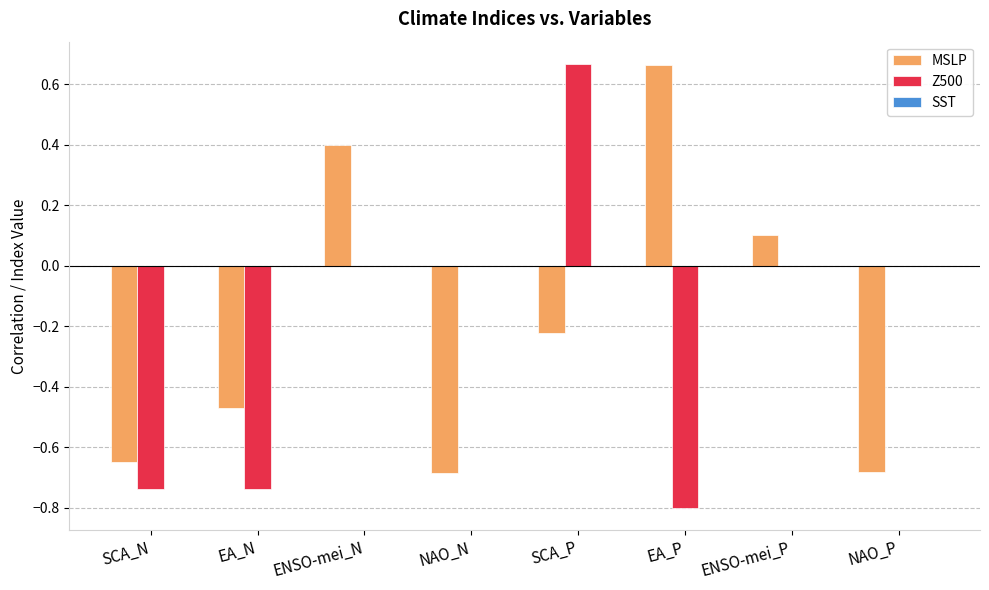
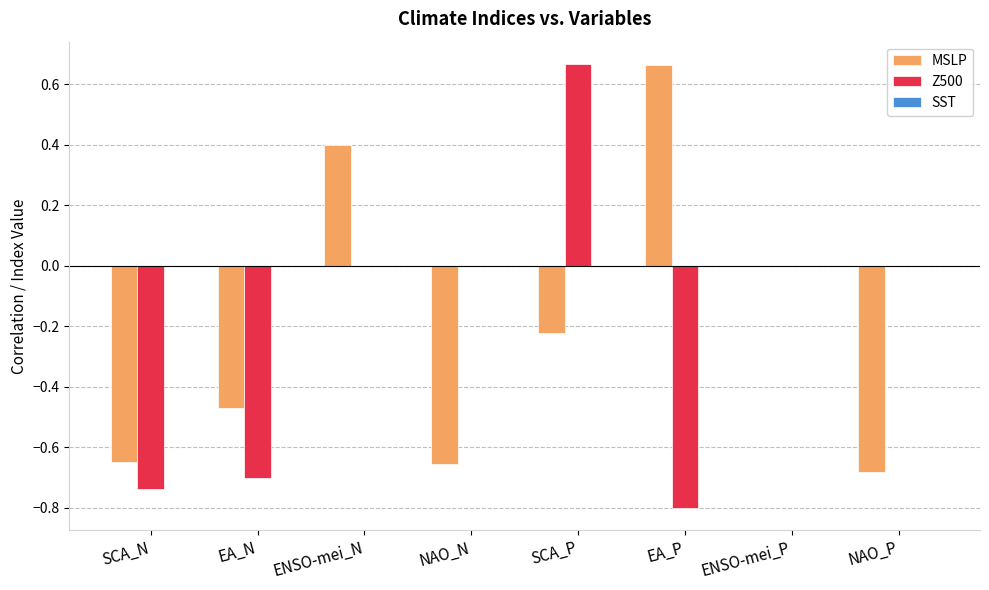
Z500, EA_N: -0.74 -> -0.70
MSLP, NAO_N: -0.68 -> -0.65
MSLP, ENSO-mei_P: 0.1 -> 0.0
